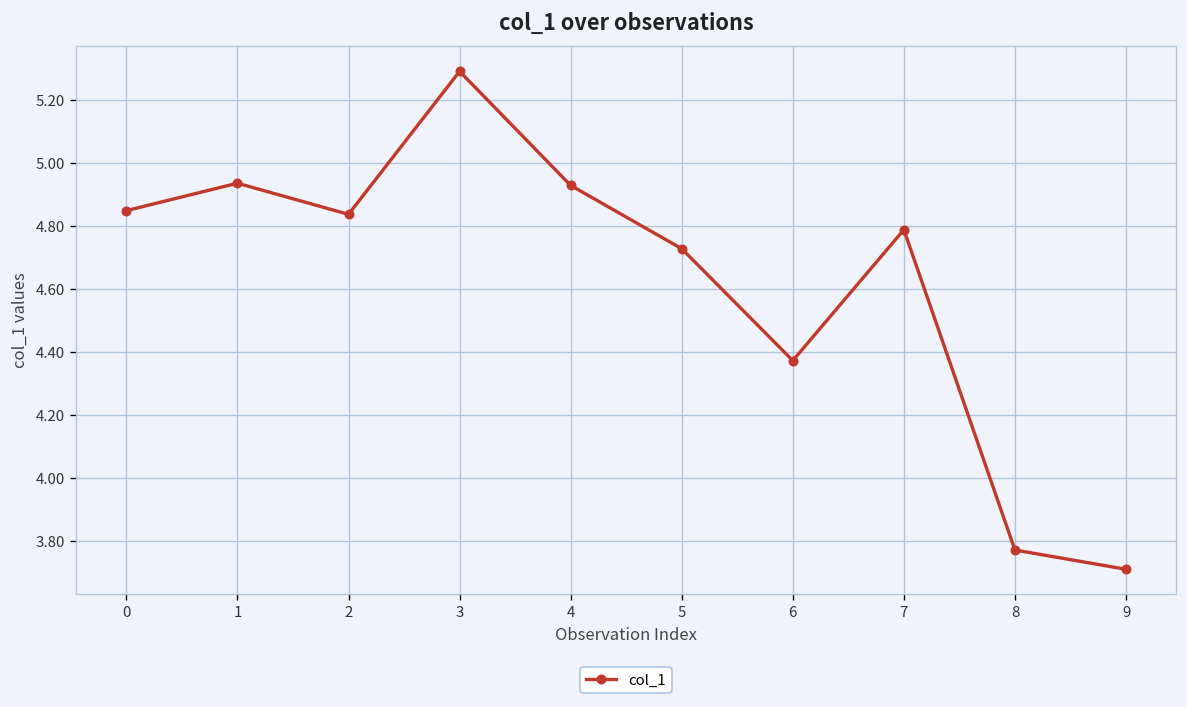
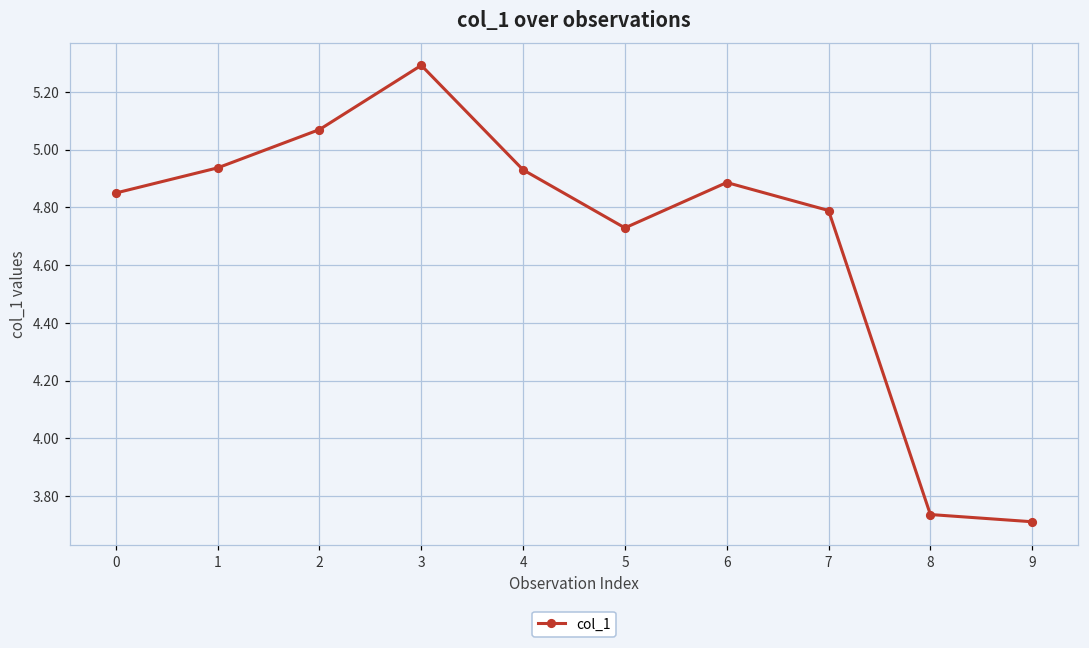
2: 4.84 -> 5.07
6: 4.37 -> 4.89
8: 3.77 -> 3.74
